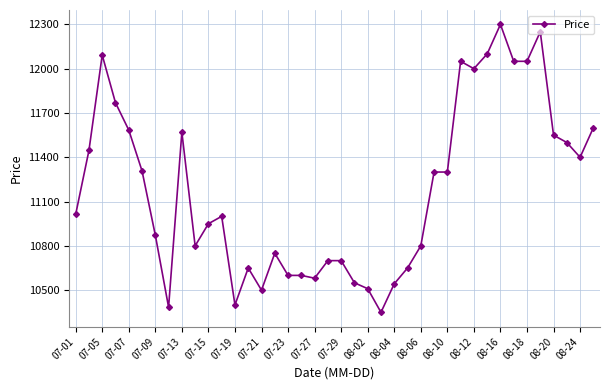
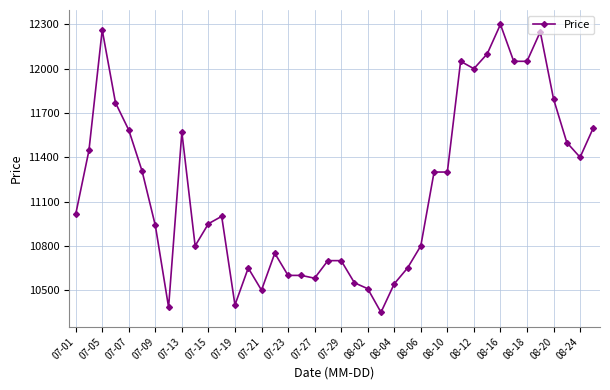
07-05: 12090 -> 12260
07-09: 10870 -> 10940
08-20: 11550 -> 11800
